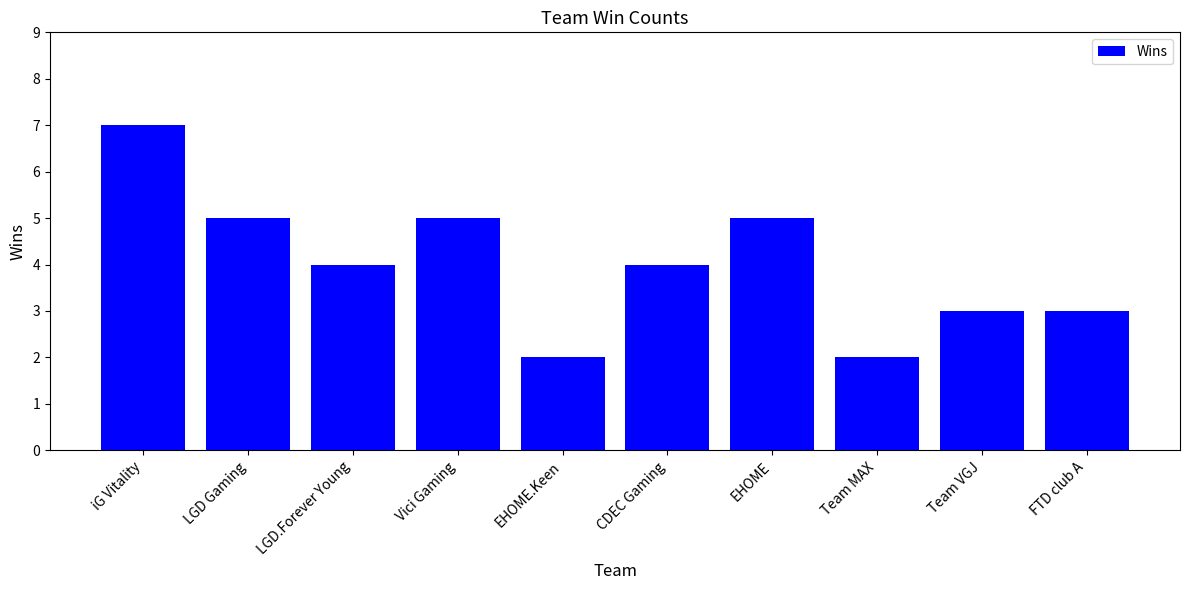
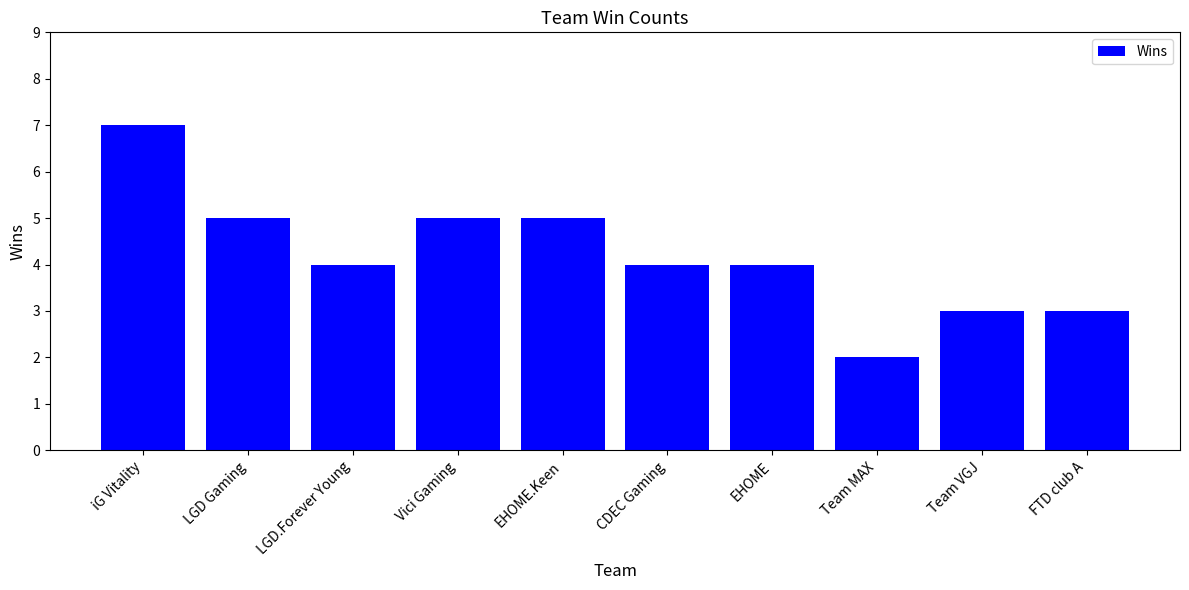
EHOME.Keen: 2 -> 5
EHOME: 5 -> 4
